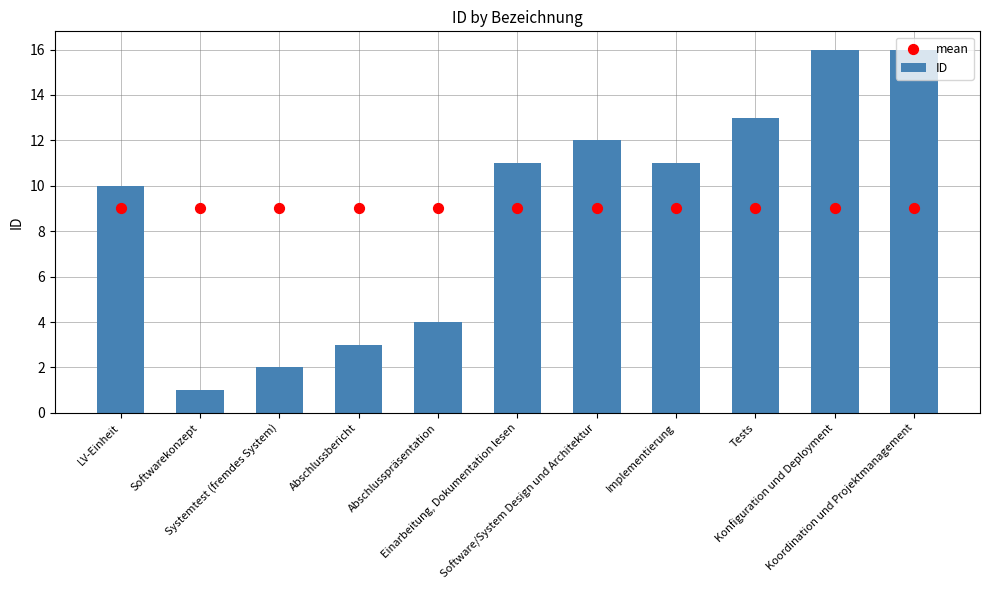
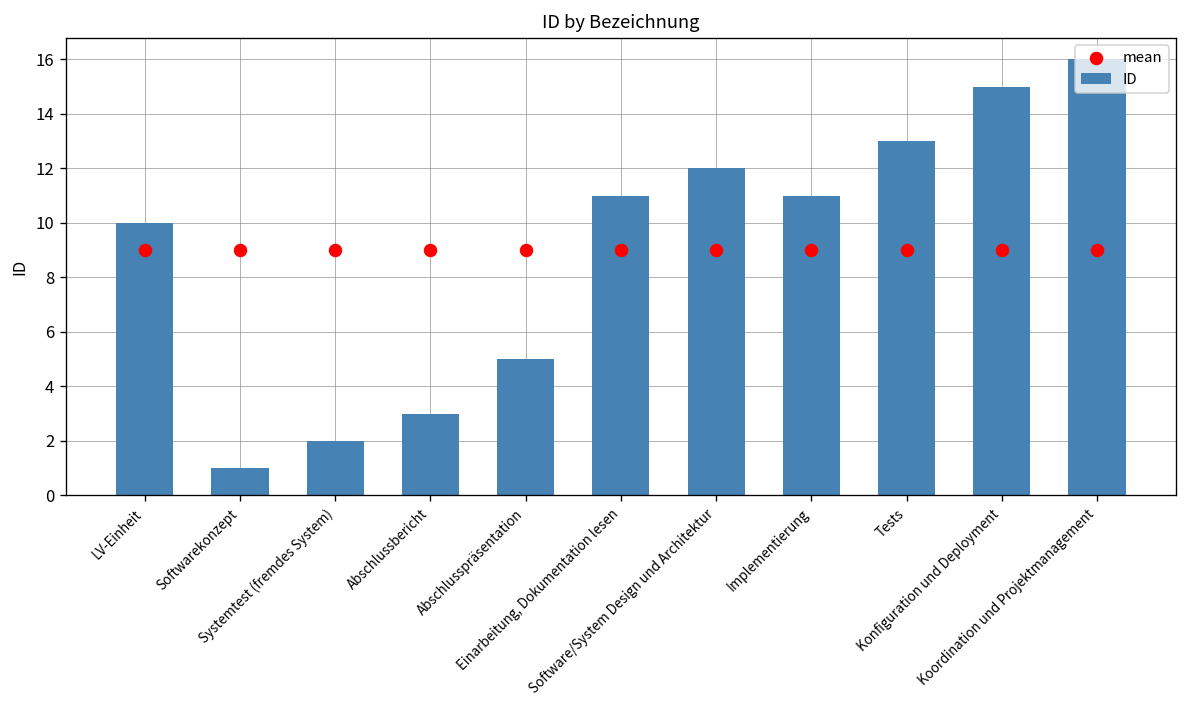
ID, Abschlusspräsentation: 4 -> 5
ID, Konfiguration und Deployment: 16 -> 15
